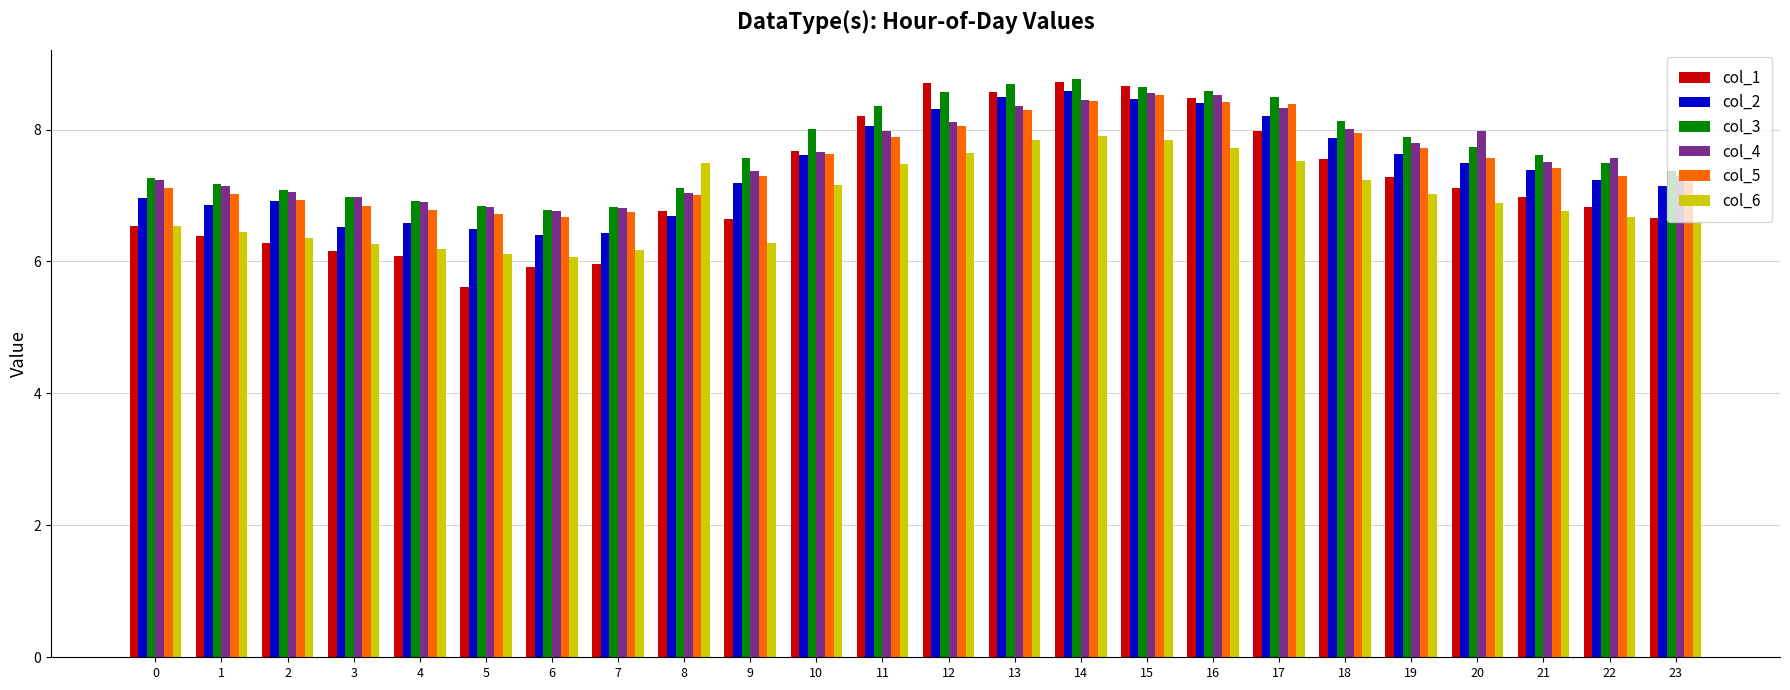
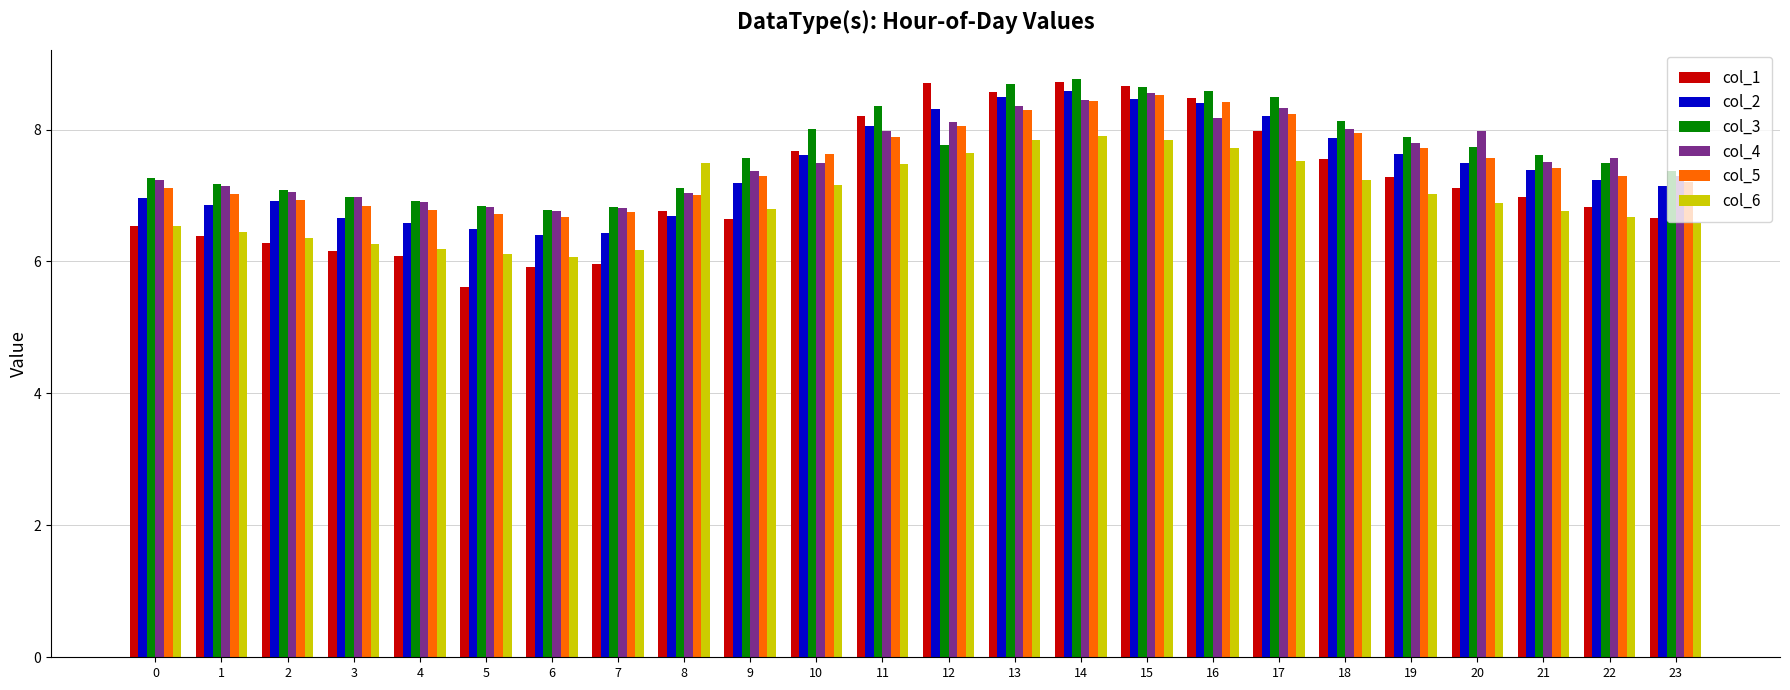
col_2, 3: 6.5 -> 6.7
col_6, 9: 6.3 -> 6.8
col_4, 10: 7.7 -> 7.5
col_3, 12: 8.6 -> 7.8
col_4, 16: 8.5 -> 8.2
col_5, 17: 8.4 -> 8.2
